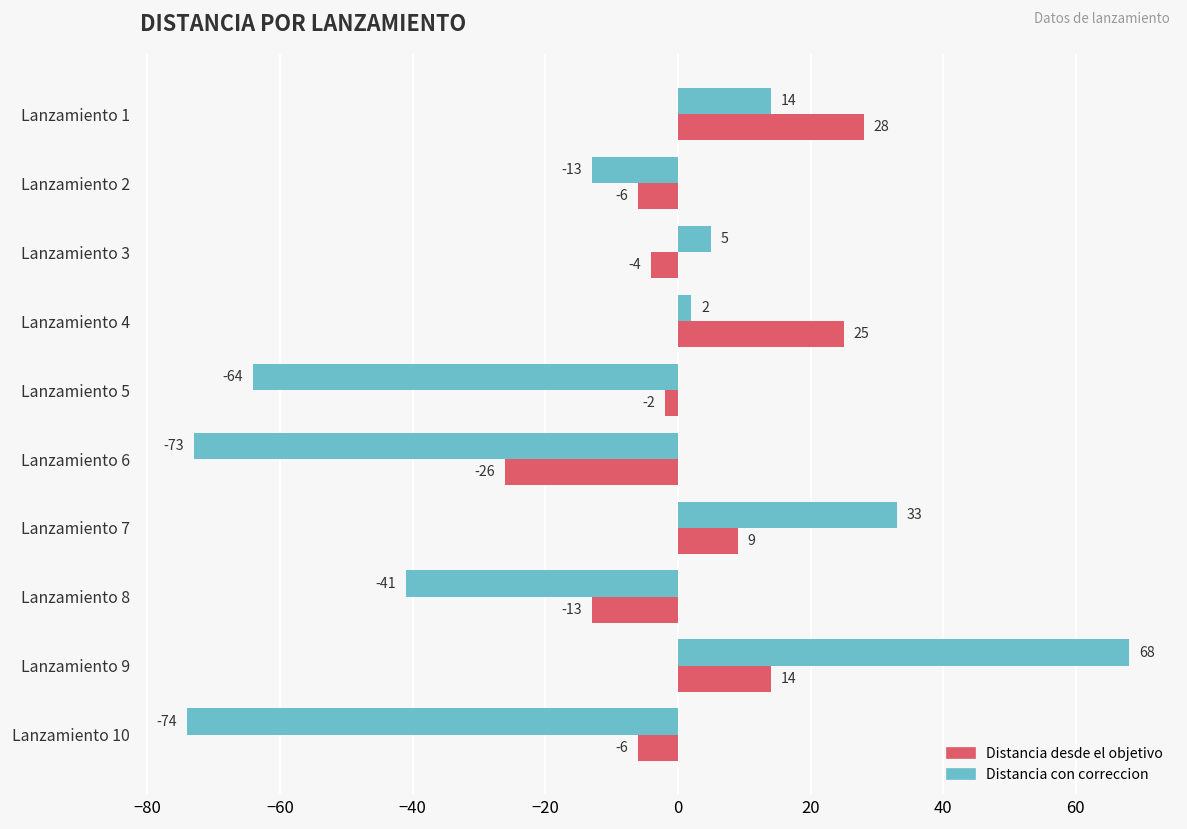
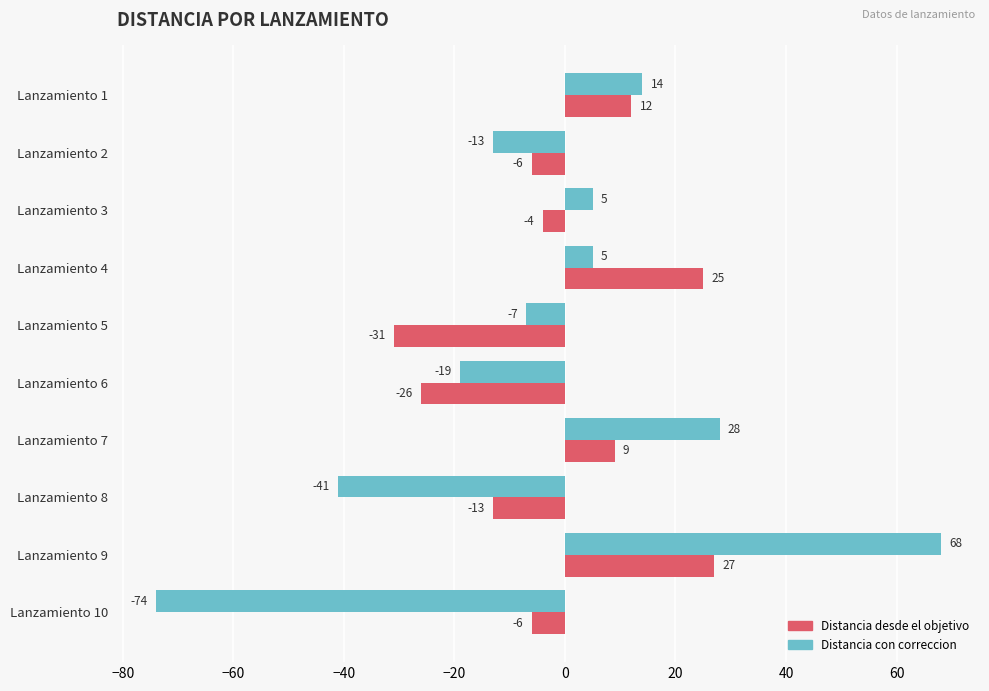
Distancia desde el objetivo, Lanzamiento 1: 28 -> 12
Distancia con correccion, Lanzamiento 4: 2 -> 5
Distancia con correccion, Lanzamiento 5: -64 -> -7
Distancia desde el objetivo, Lanzamiento 5: -2 -> -31
Distancia con correccion, Lanzamiento 6: -73 -> -19
Distancia con correccion, Lanzamiento 7: 33 -> 28
Distancia desde el objetivo, Lanzamiento 9: 14 -> 27
